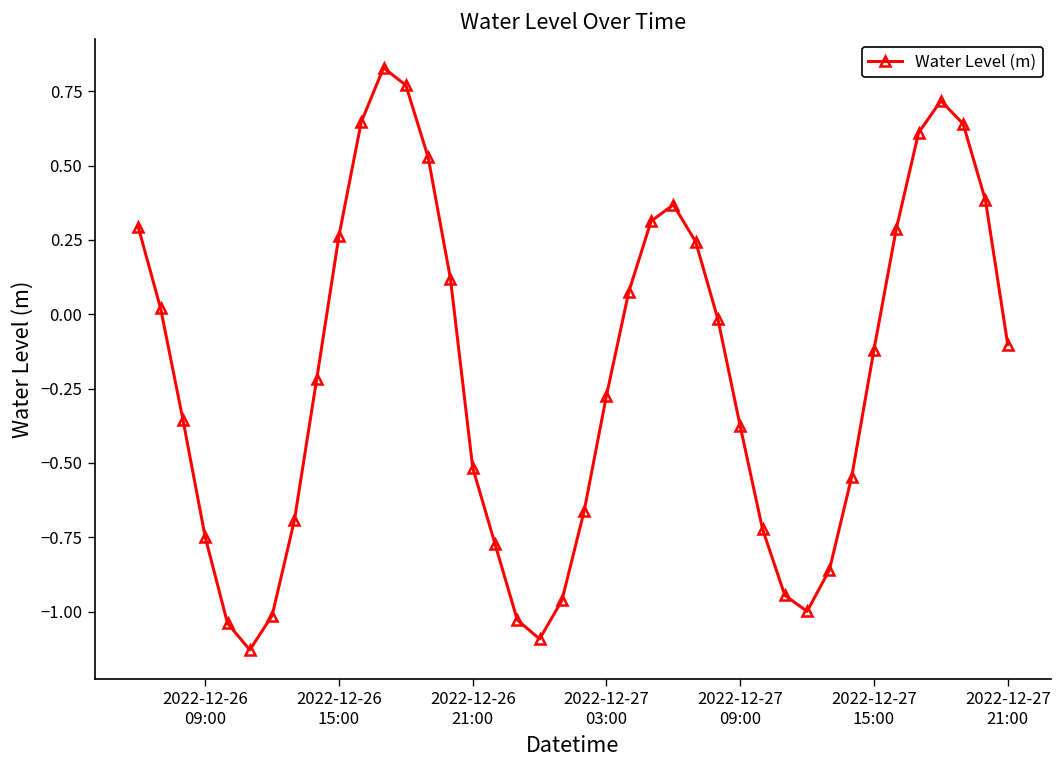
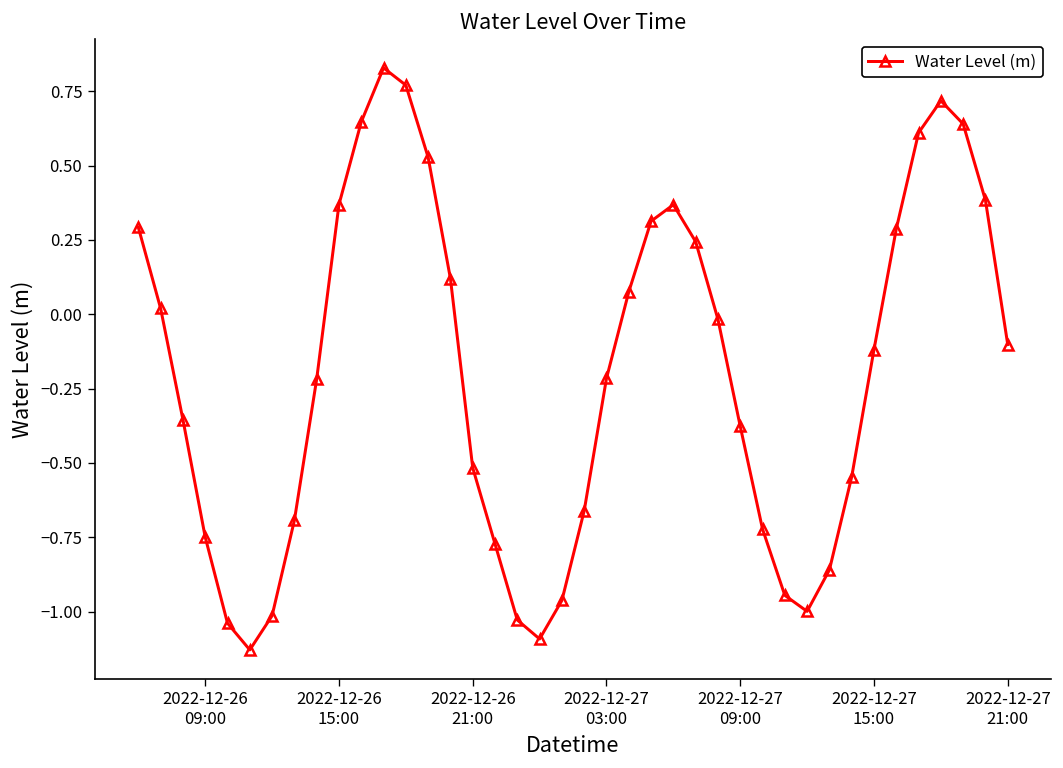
2022-12-26 15:00: 0.26 -> 0.37
2022-12-27 03:00: -0.27 -> -0.22
